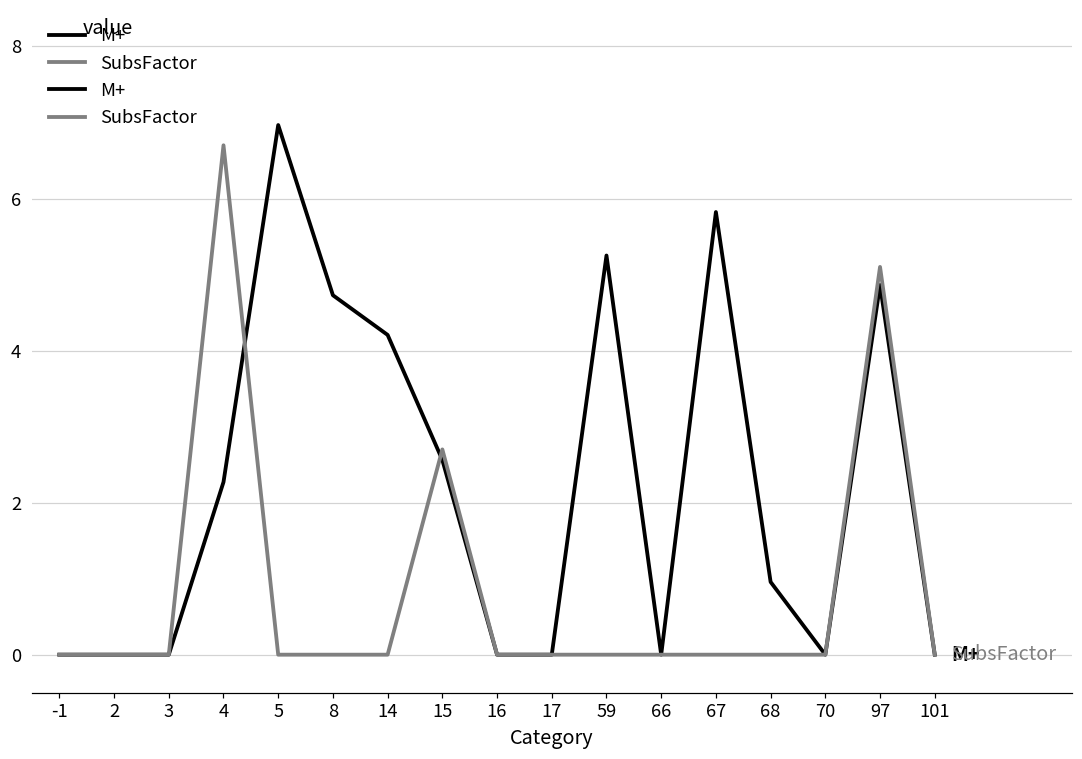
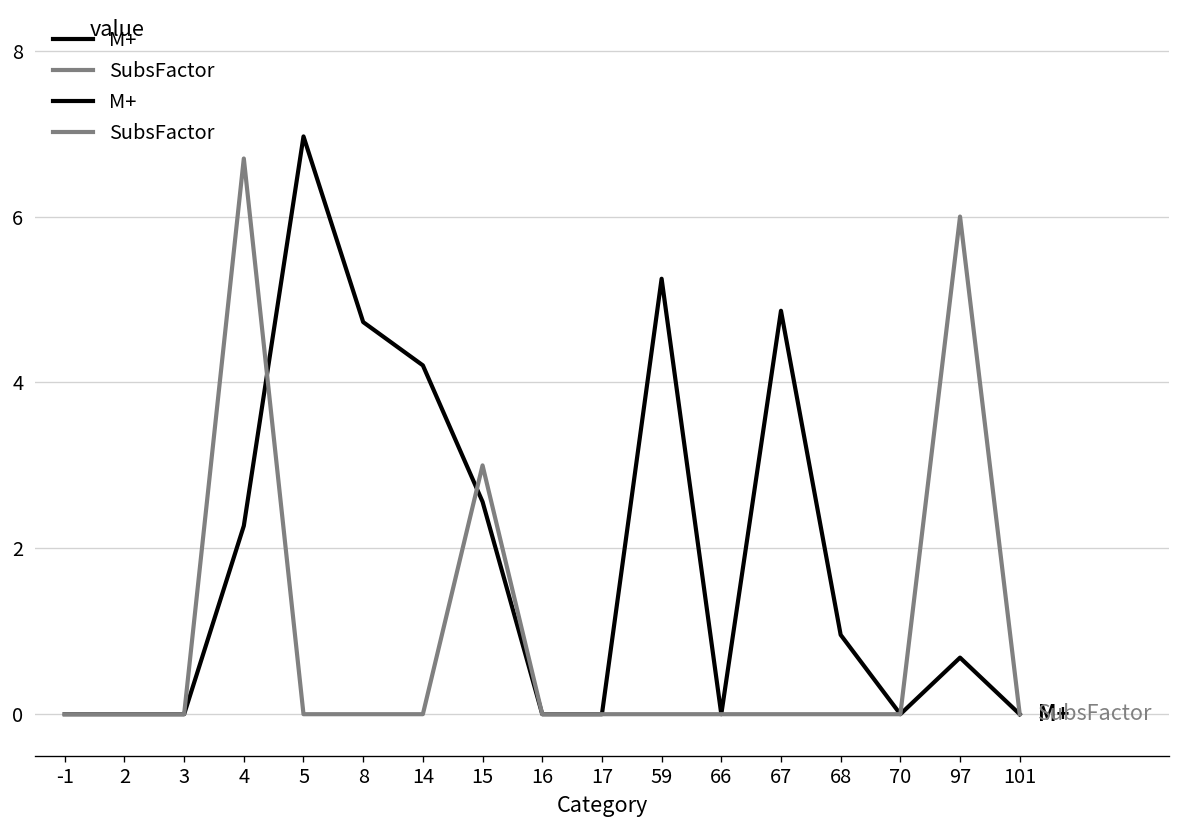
SubsFactor, 15: 2.7 -> 3.0
M+, 67: 5.8 -> 4.9
M+, 97: 4.9 -> 0.7
SubsFactor, 97: 5.1 -> 6.0
